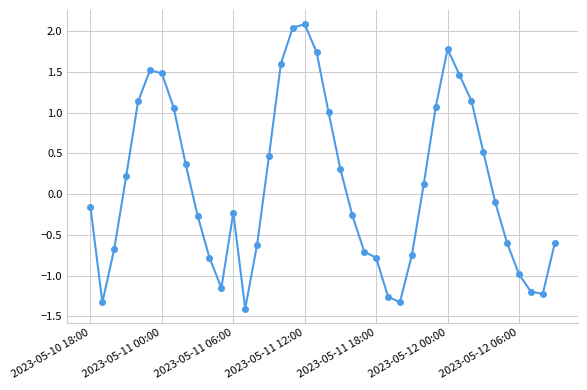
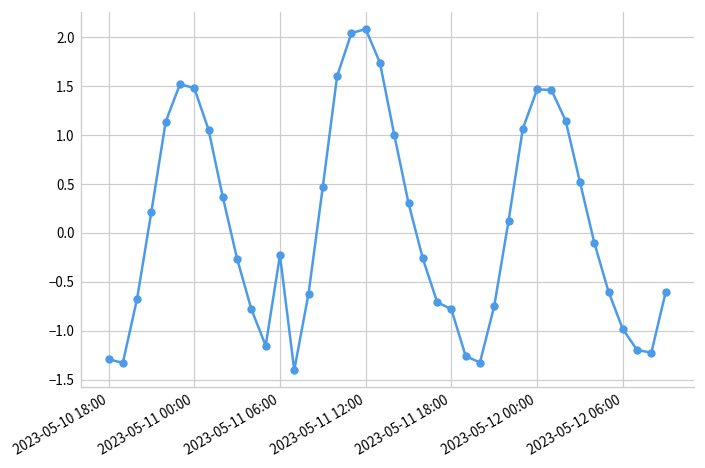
2023-05-10 18:00: -0.2 -> -1.3
2023-05-12 00:00: 1.8 -> 1.5
